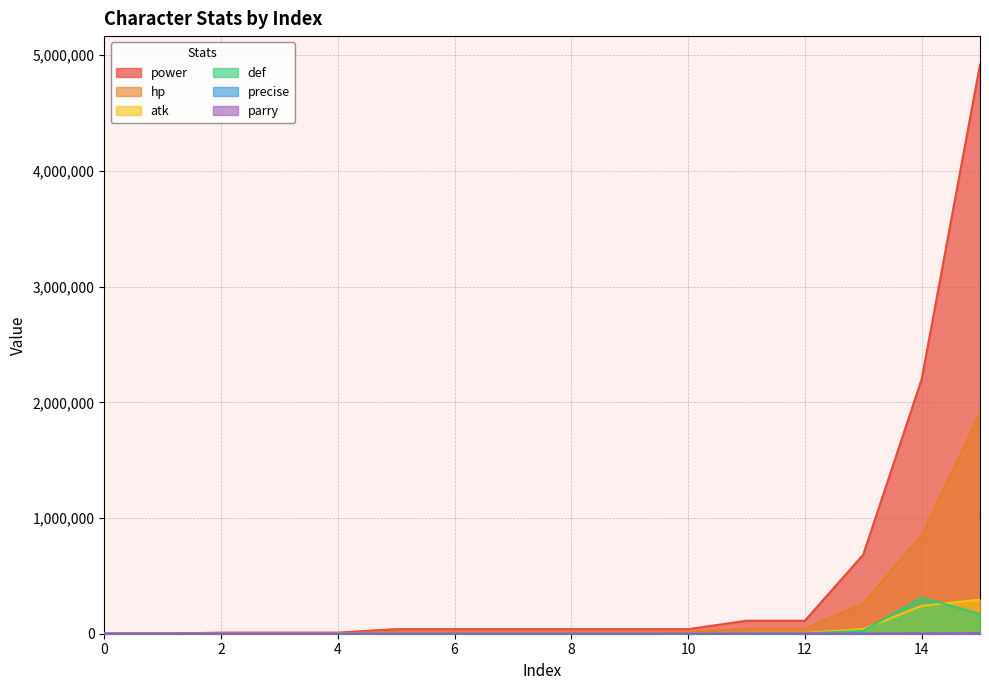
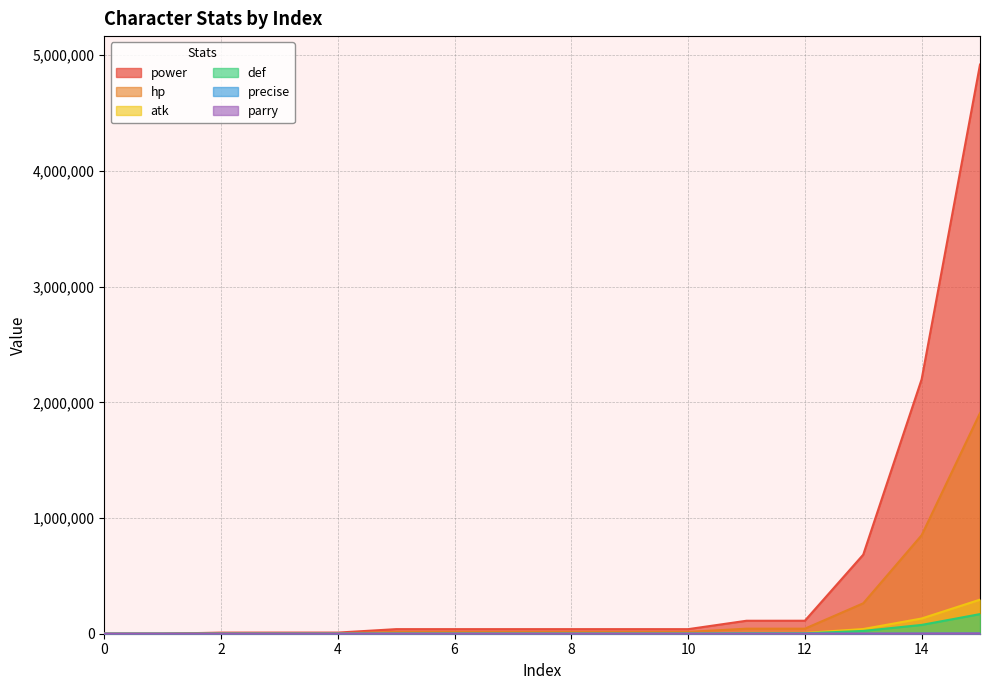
atk, 14: 240,000 -> 130,000
def, 14: 310,000 -> 80,000
